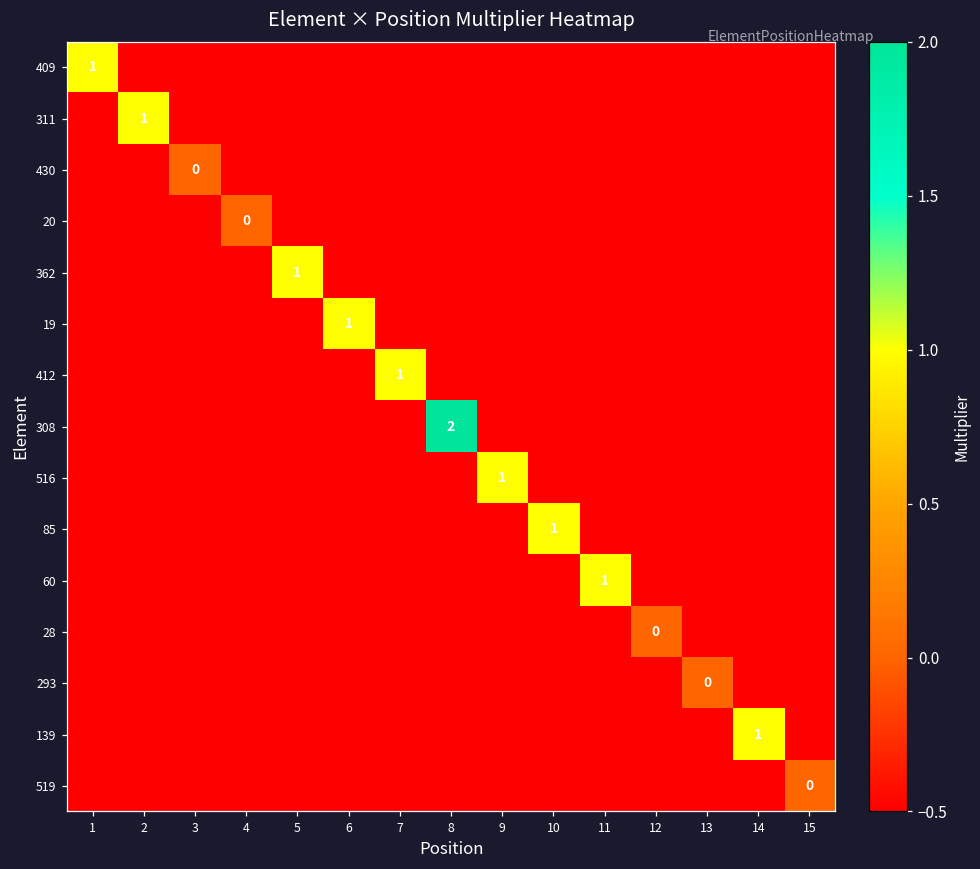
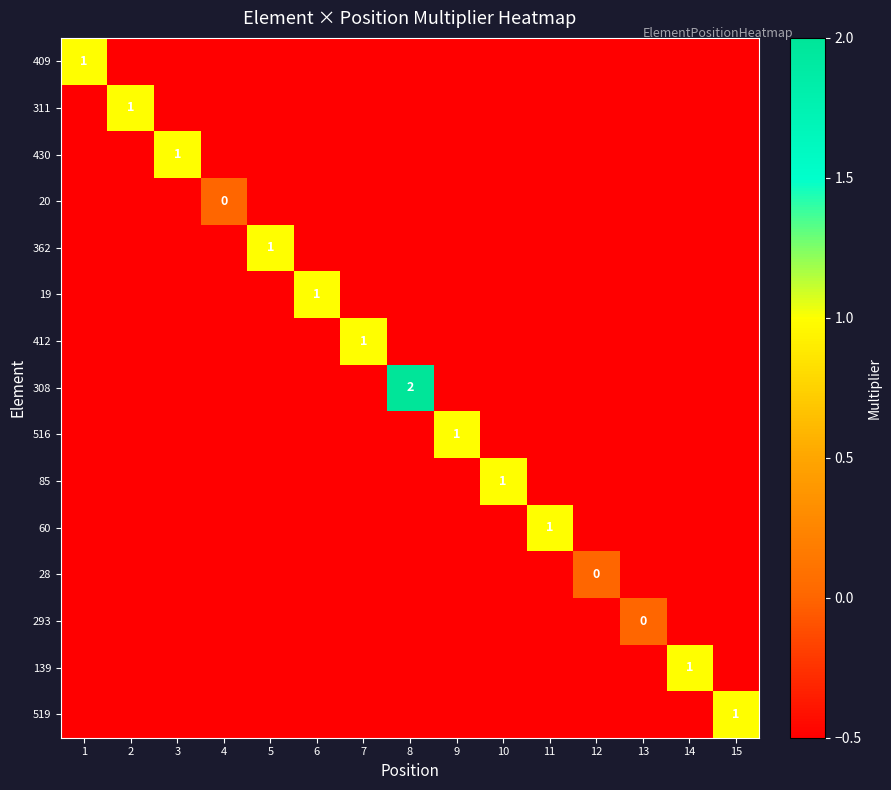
430, 3: 0 -> 1
519, 15: 0 -> 1
